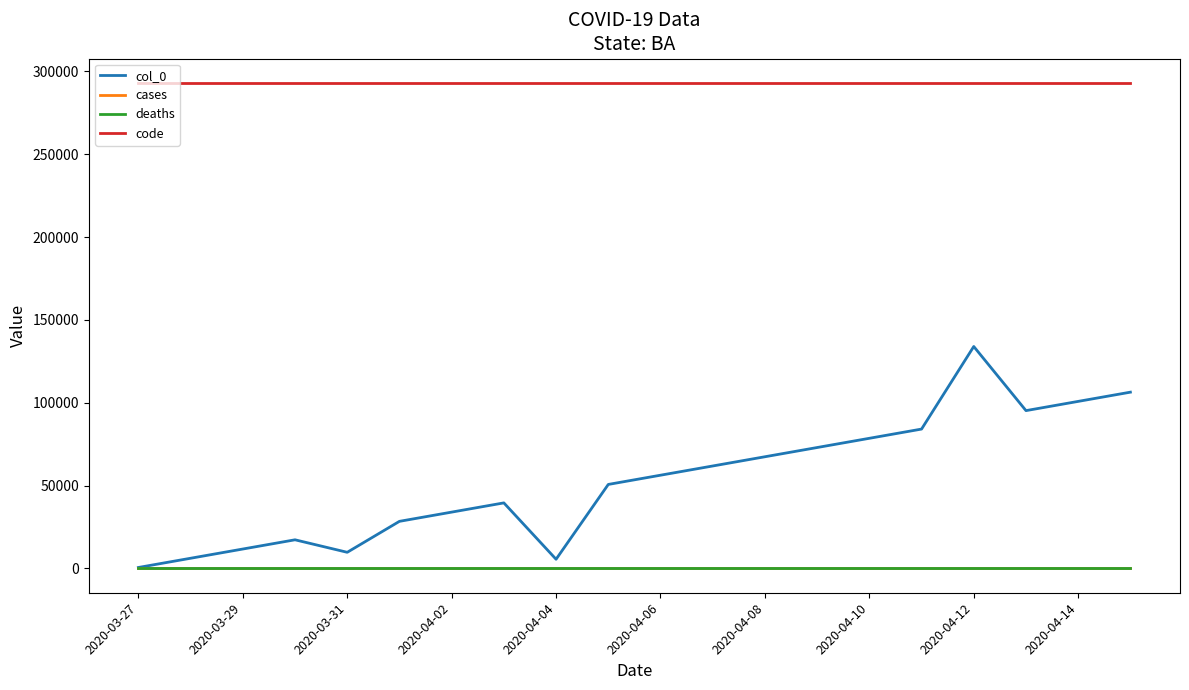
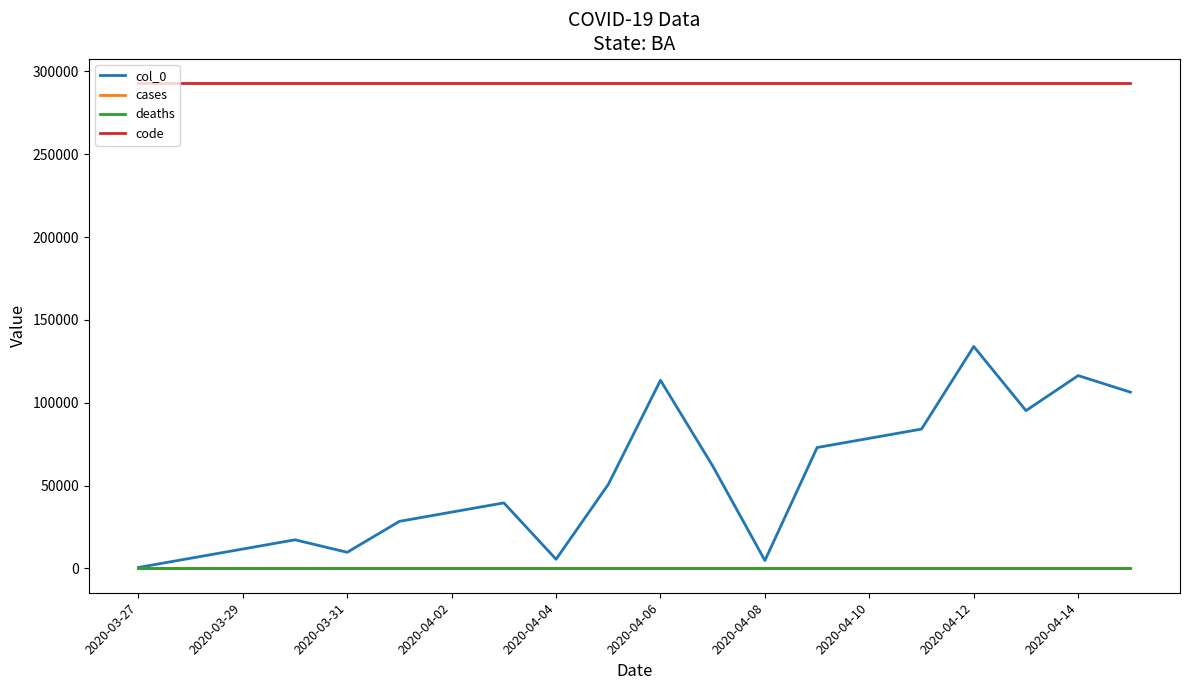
col_0, 2020-04-06: 56000 -> 114000
col_0, 2020-04-08: 67000 -> 5000
col_0, 2020-04-14: 101000 -> 116000
